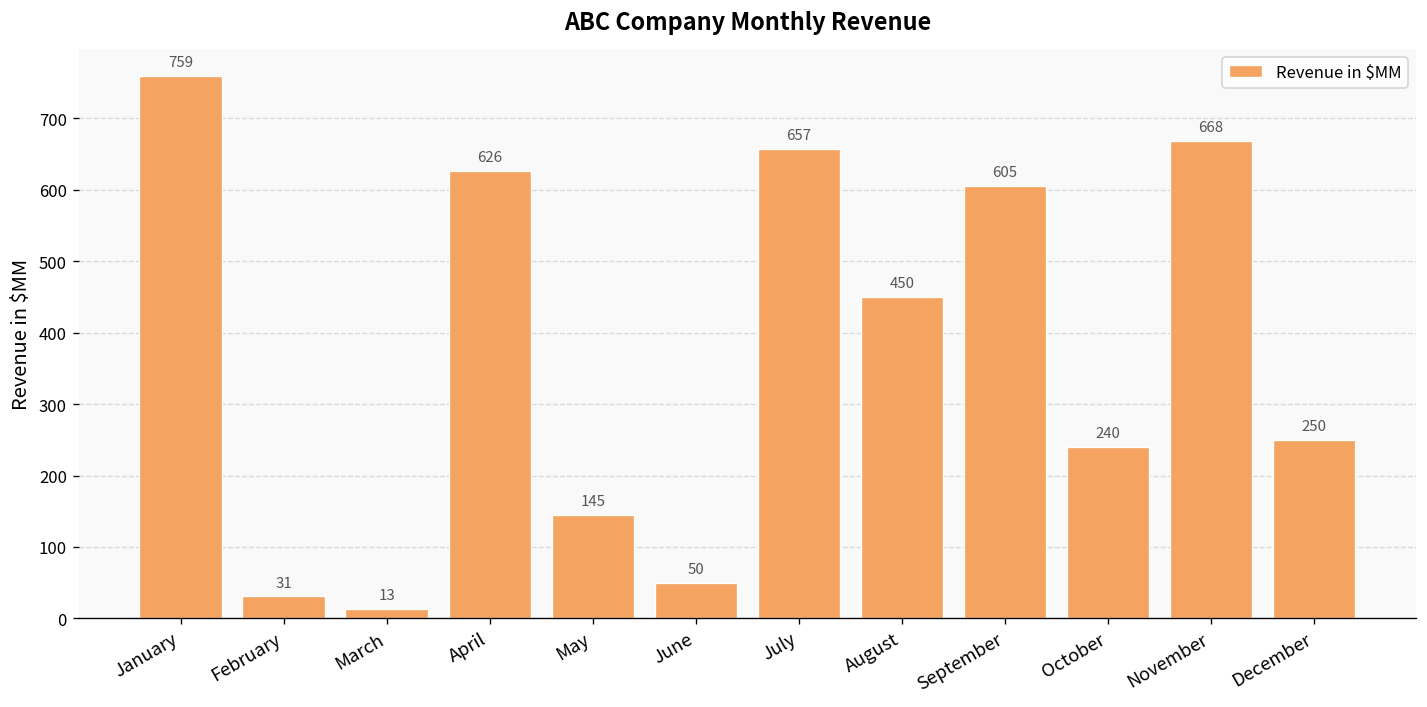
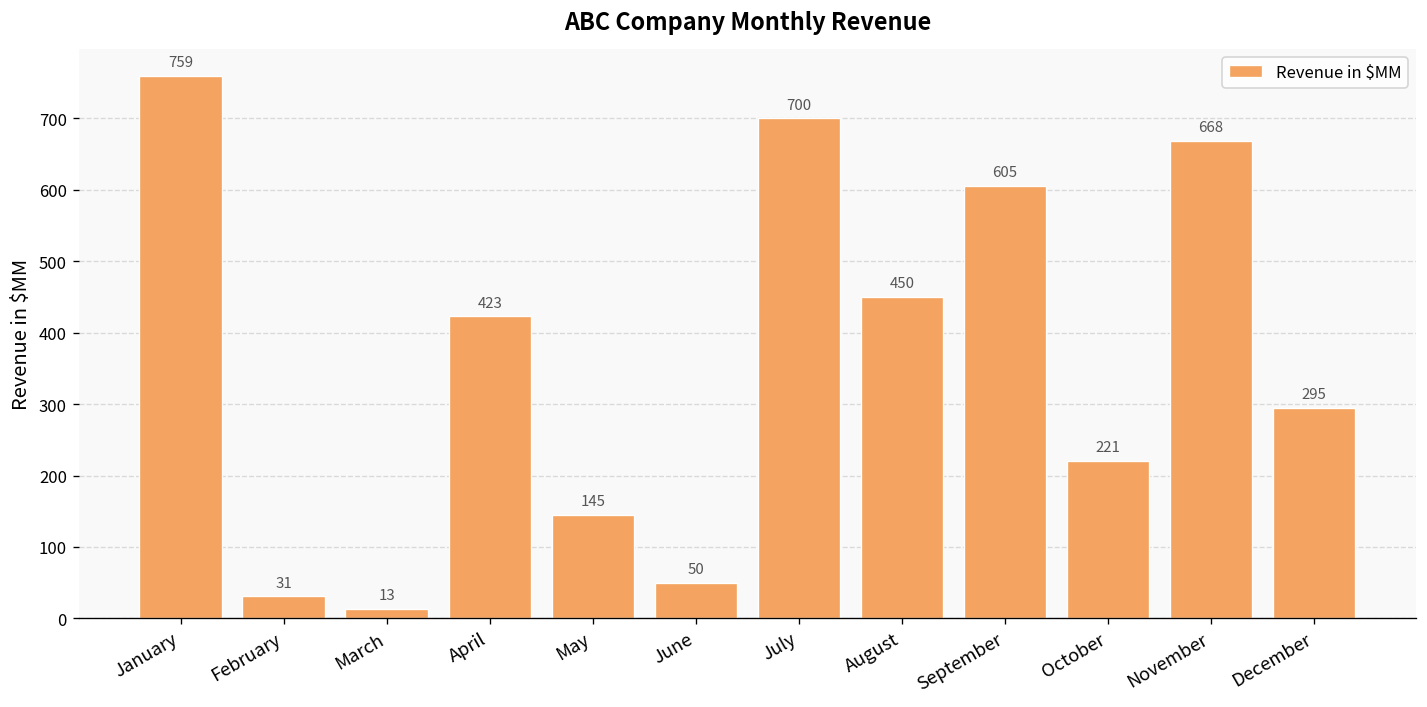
April: 626 -> 423
July: 657 -> 700
October: 240 -> 221
December: 250 -> 295
